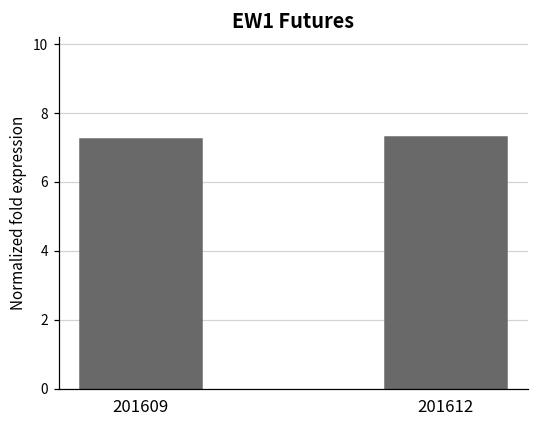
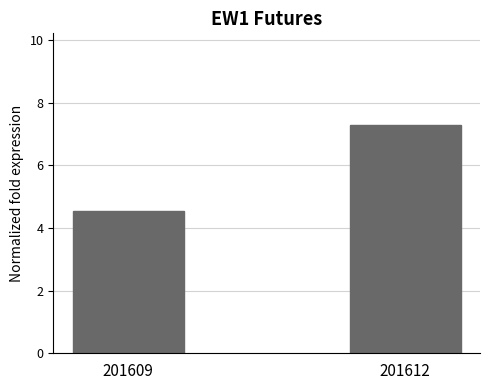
201609: 7.3 -> 4.6
